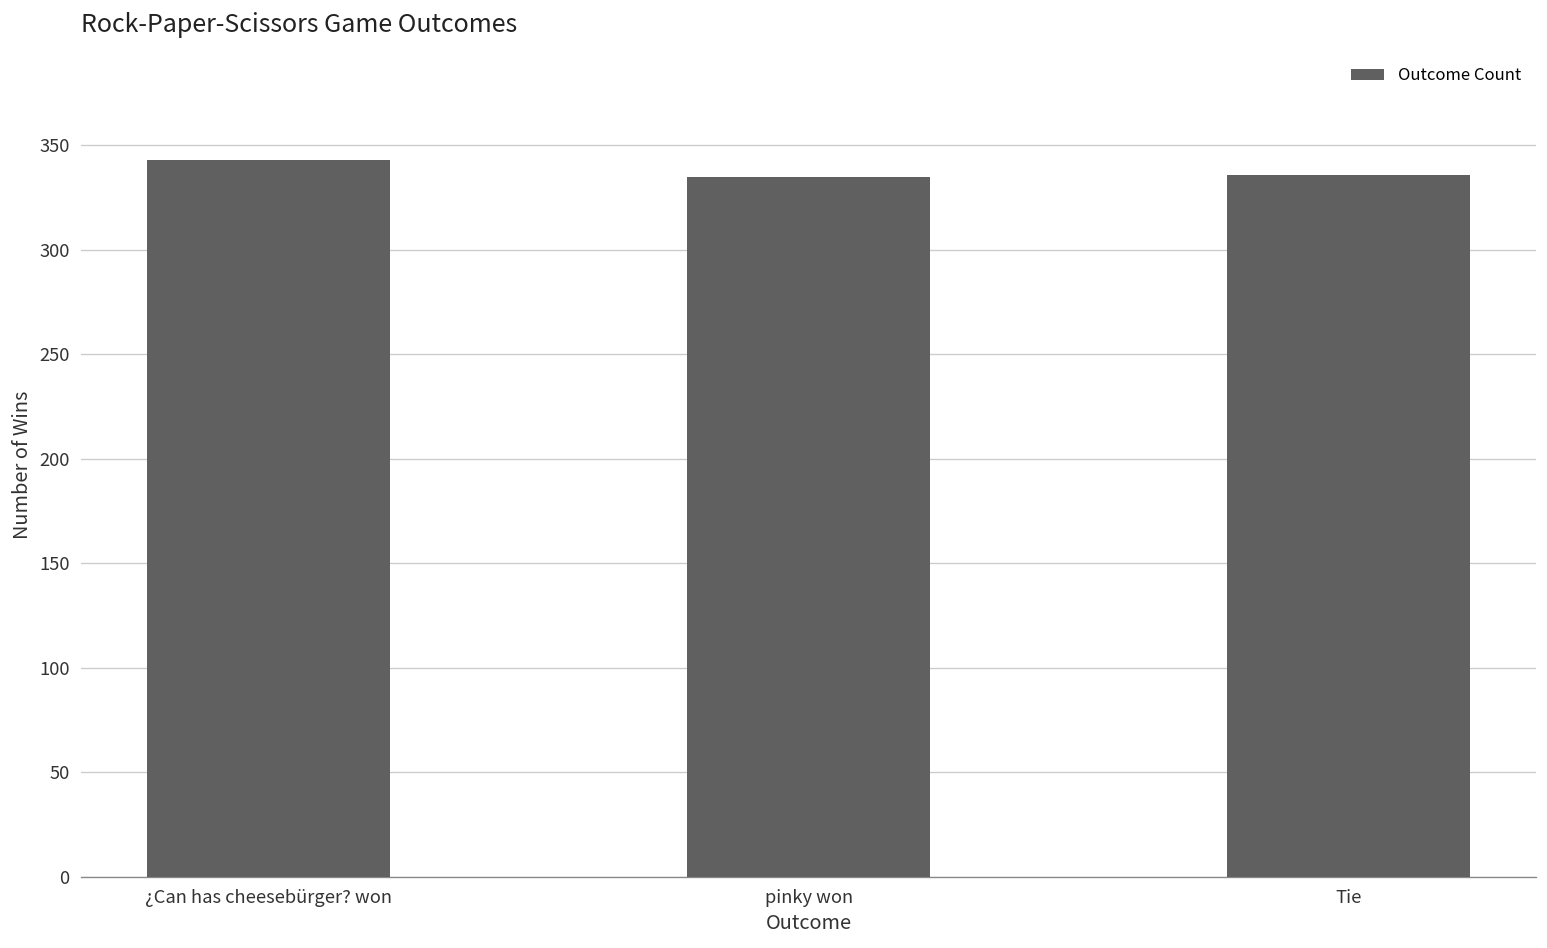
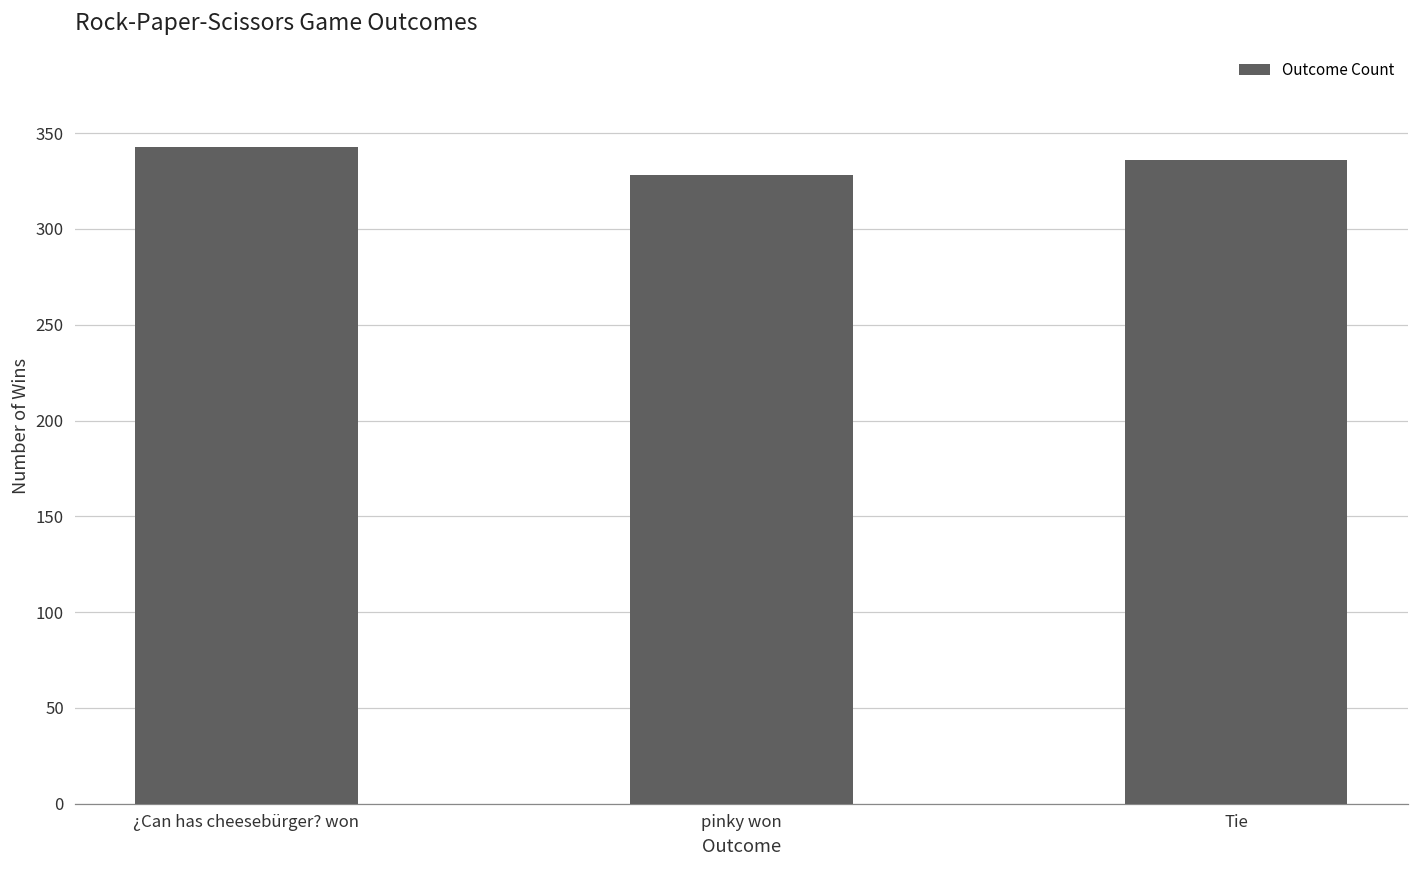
pinky won: 335 -> 328
